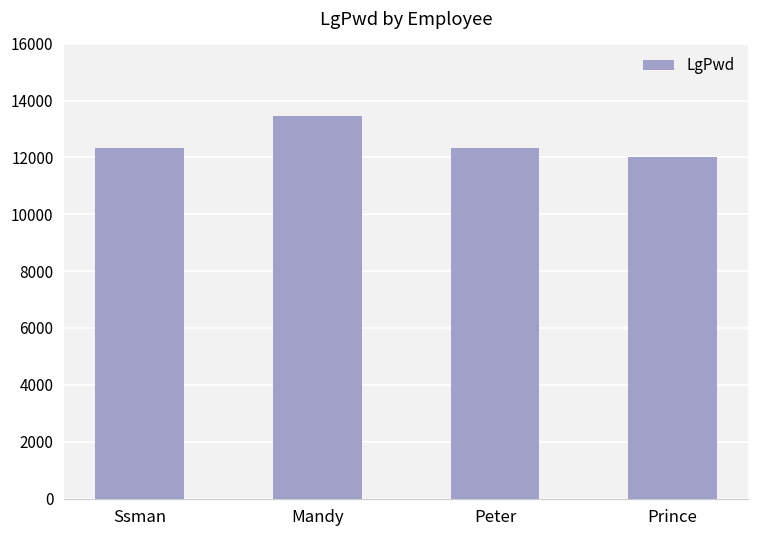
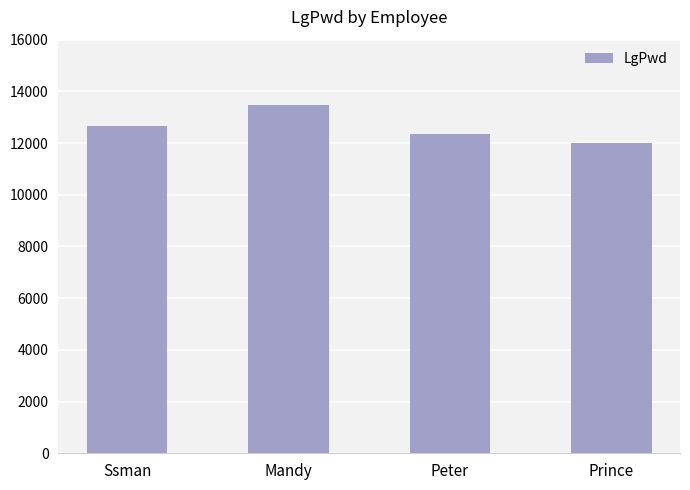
Ssman: 12300 -> 12700
